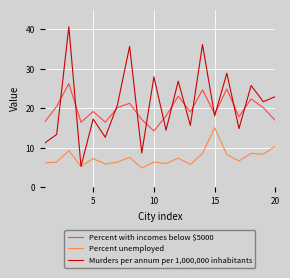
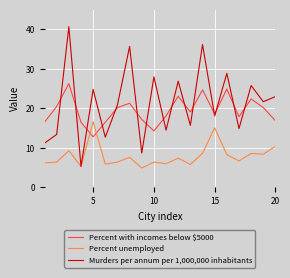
Percent with incomes below $5000, 5: 19 -> 13
Percent unemployed, 5: 7 -> 17
Murders per annum per 1,000,000 inhabitants, 5: 17 -> 25
